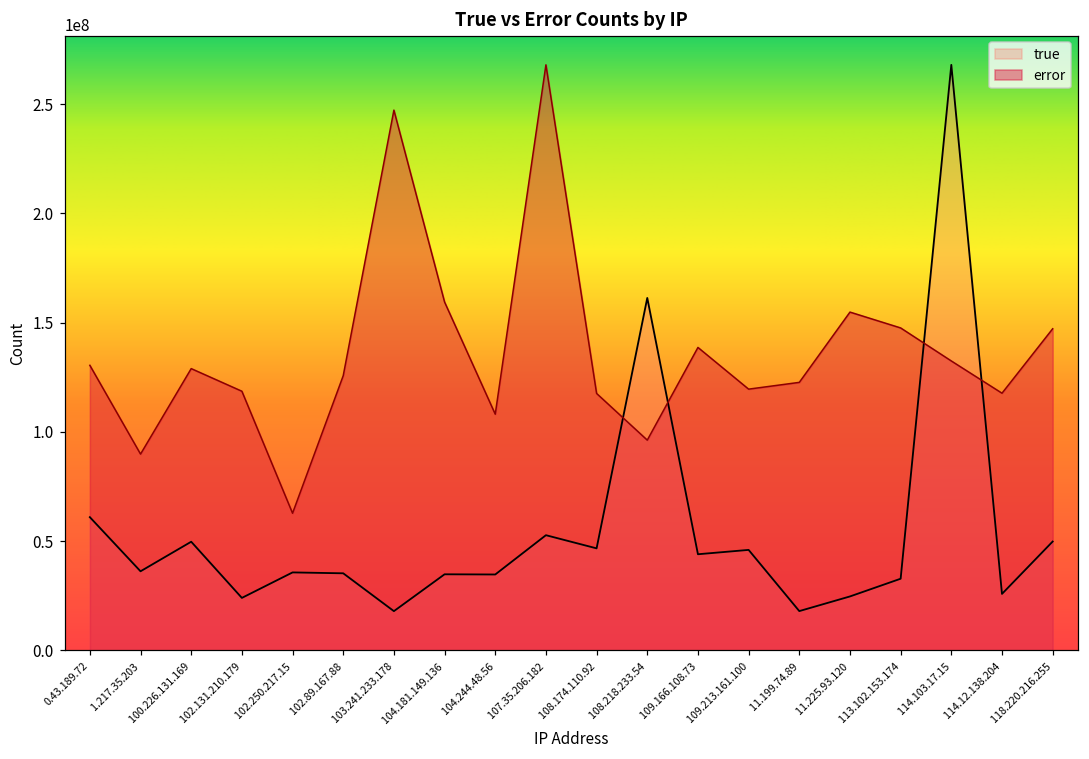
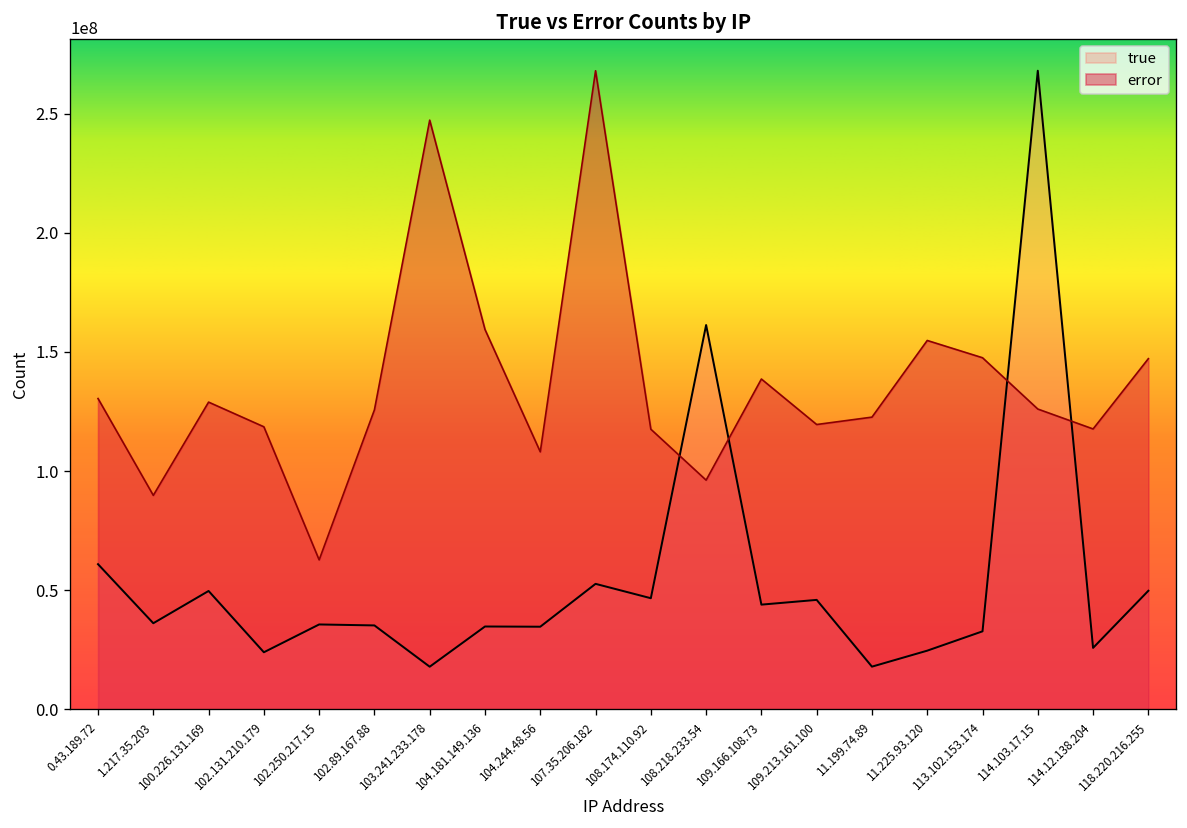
error, 114.103.17.15: 132000000 -> 126000000
